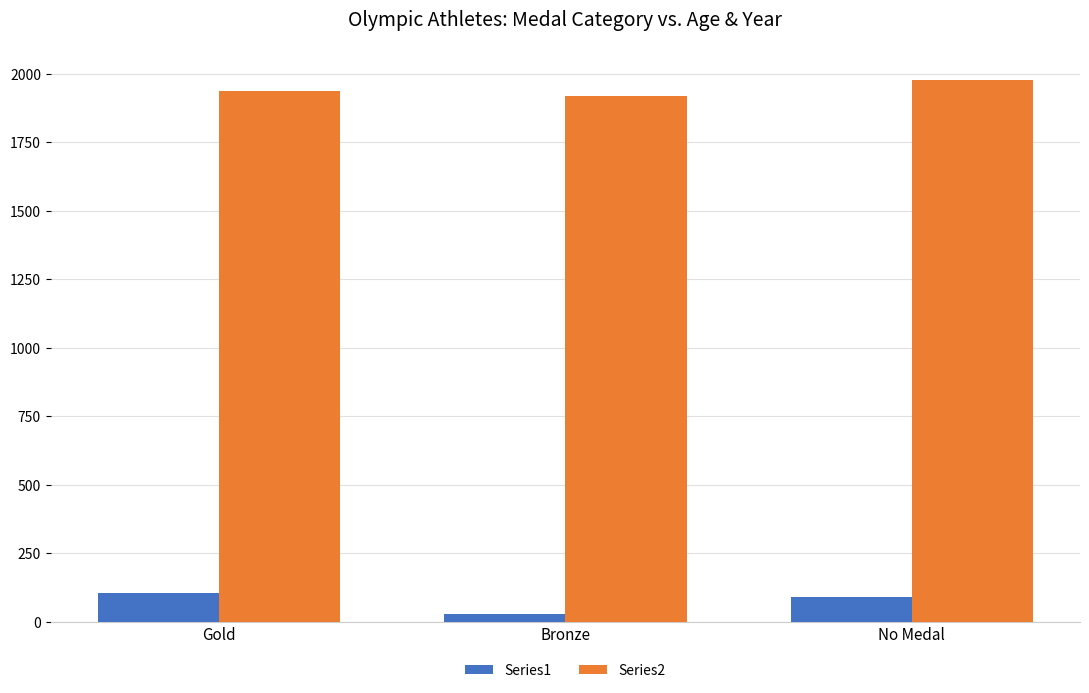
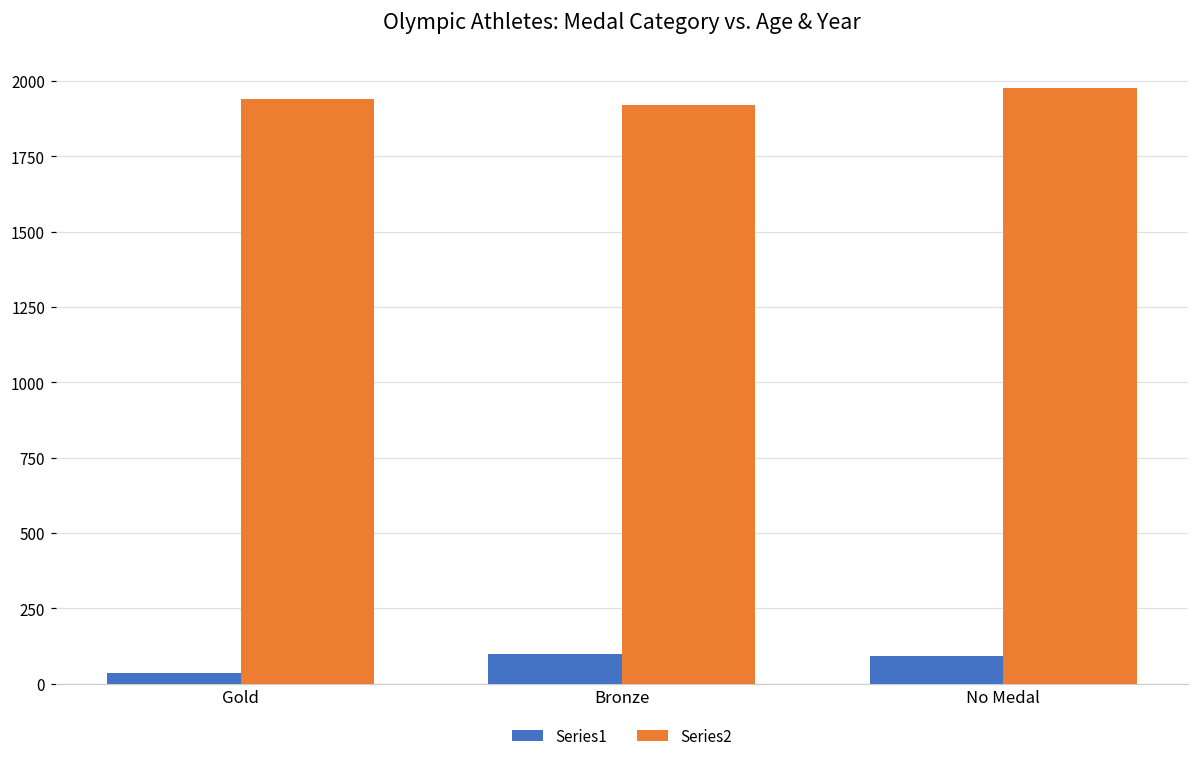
Series1, Gold: 110 -> 30
Series1, Bronze: 30 -> 100
